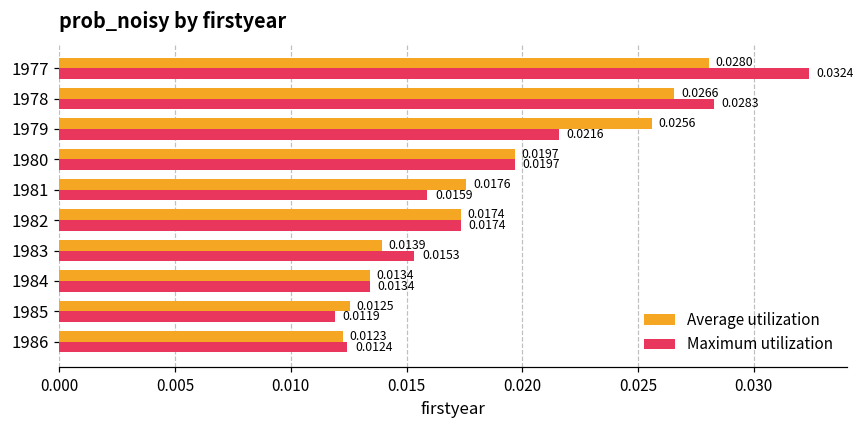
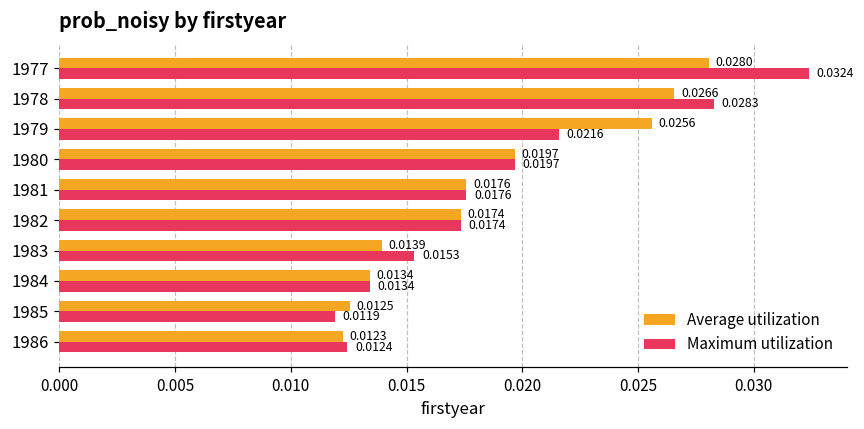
Maximum utilization, 1981: 0.0159 -> 0.0176
